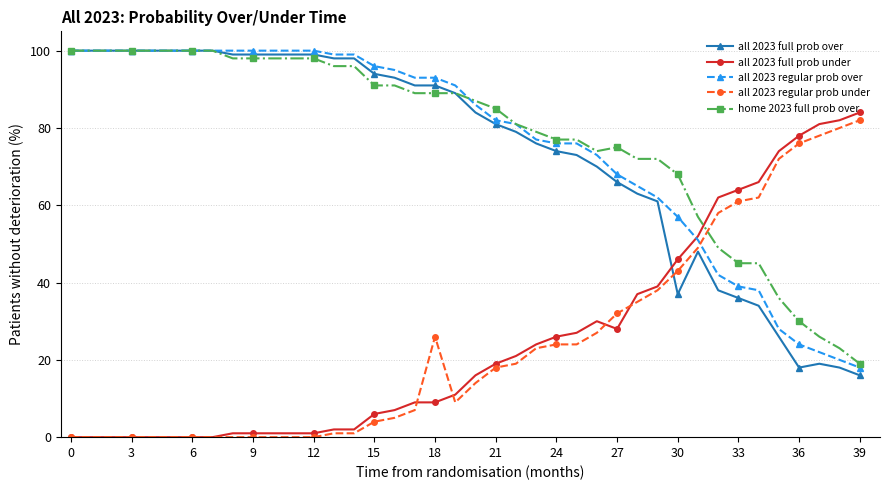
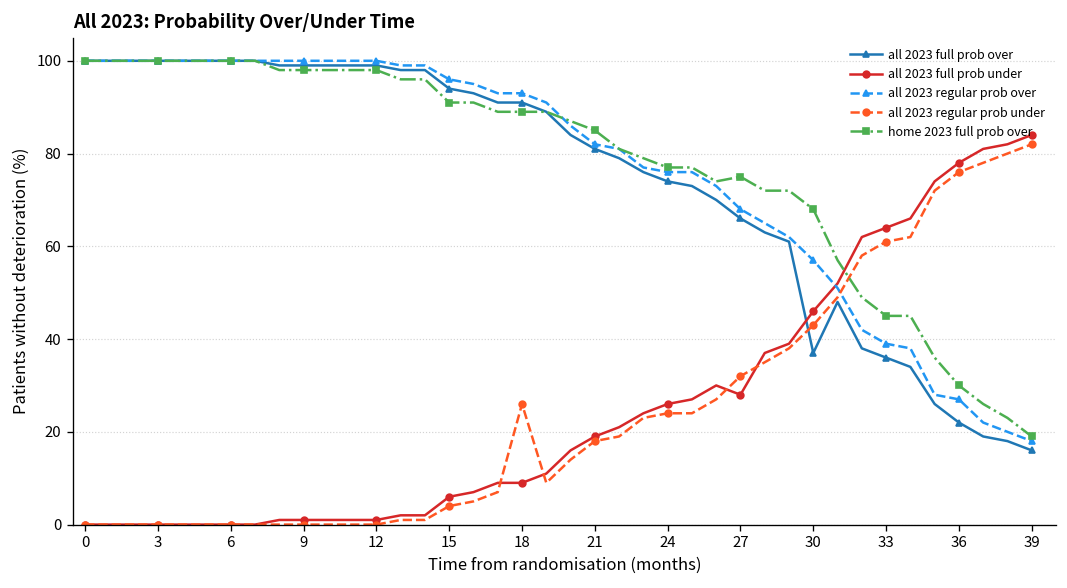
all 2023 full prob over, 36: 18 -> 22
all 2023 regular prob over, 36: 24 -> 27
